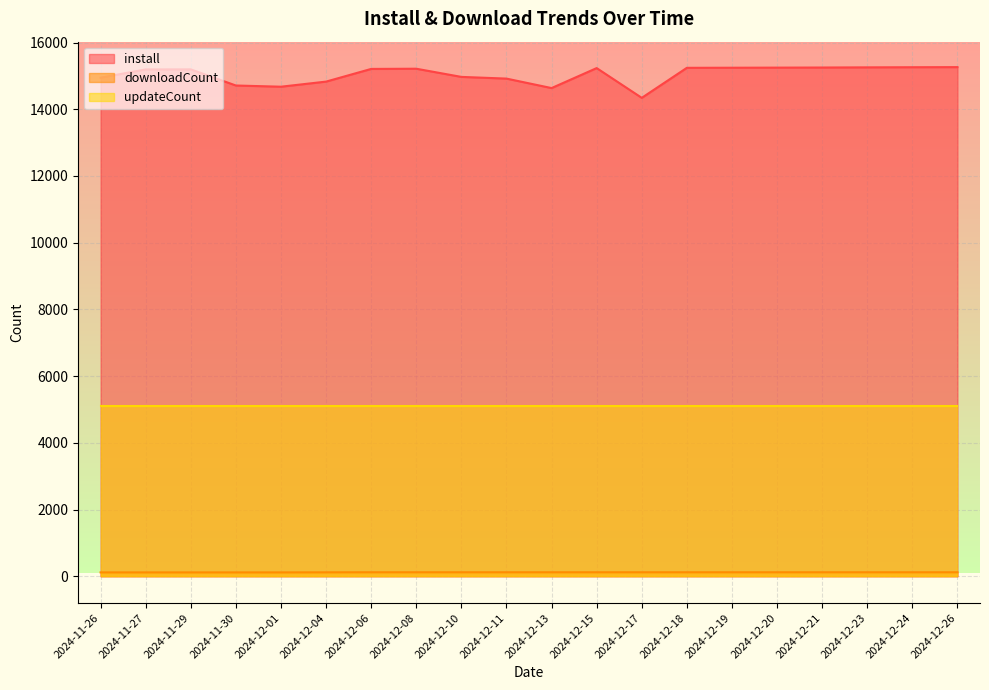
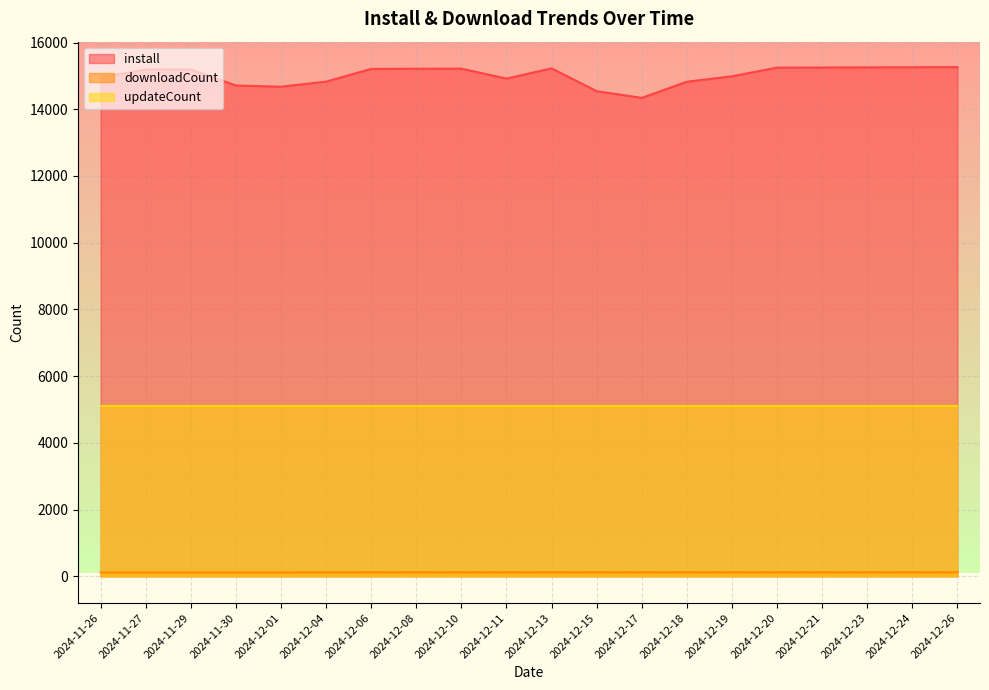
install, 2024-12-10: 15000 -> 15200
install, 2024-12-13: 14600 -> 15200
install, 2024-12-15: 15200 -> 14500
install, 2024-12-18: 15200 -> 14800
install, 2024-12-19: 15200 -> 15000
